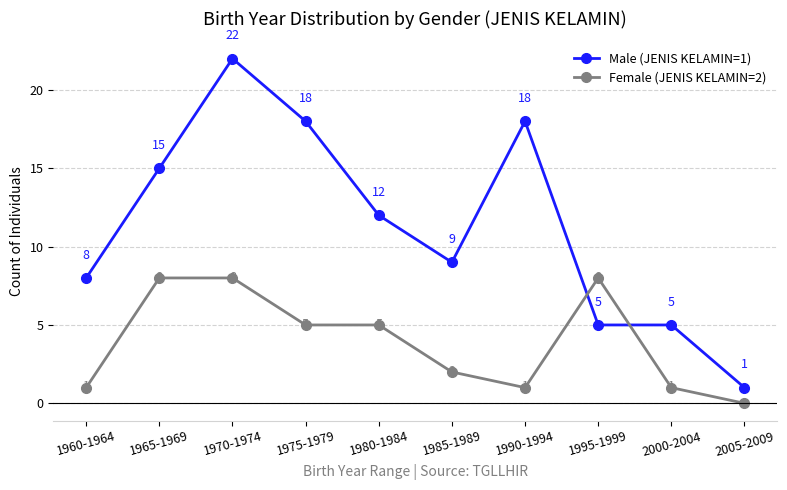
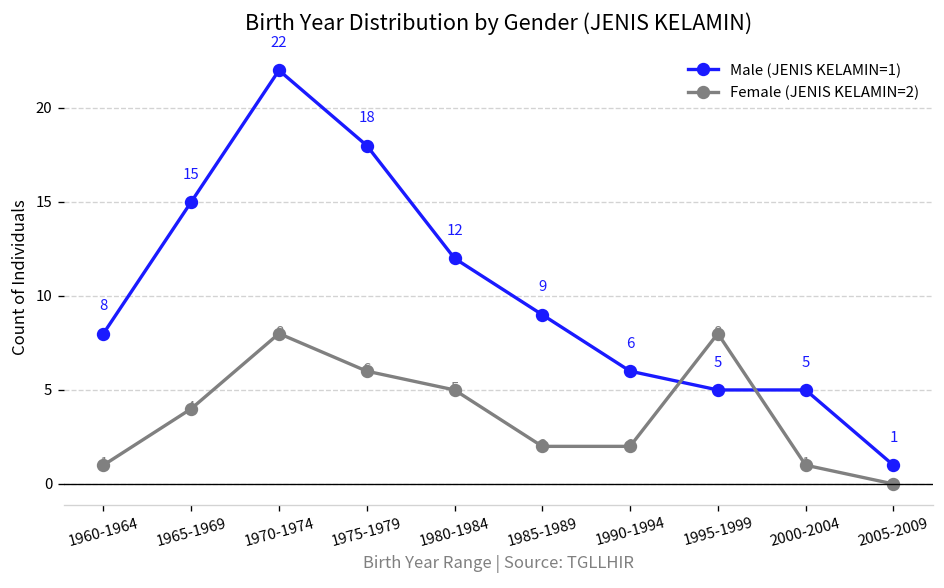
Female (JENIS KELAMIN=2), 1965-1969: 8 -> 4
Female (JENIS KELAMIN=2), 1975-1979: 5 -> 6
Male (JENIS KELAMIN=1), 1990-1994: 18 -> 6
Female (JENIS KELAMIN=2), 1990-1994: 1 -> 2
